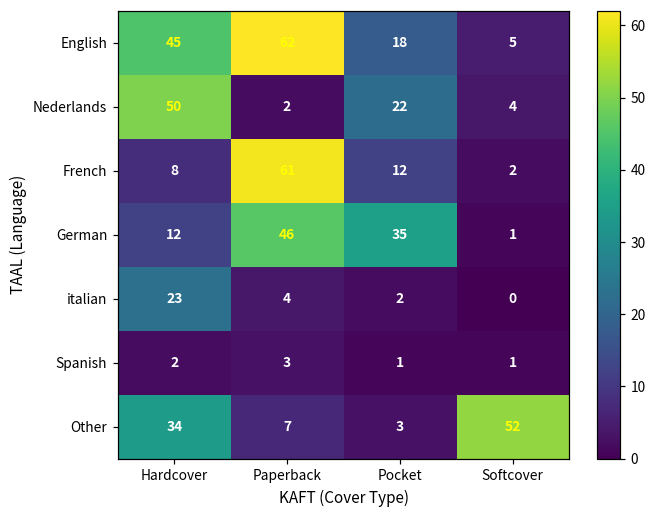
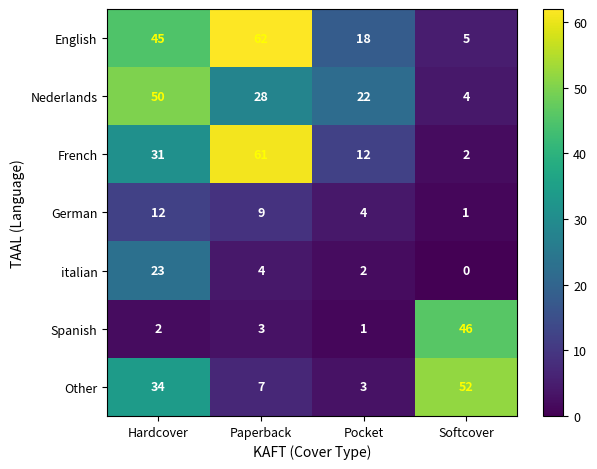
Nederlands, Paperback: 2 -> 28
French, Hardcover: 8 -> 31
German, Paperback: 46 -> 9
German, Pocket: 35 -> 4
Spanish, Softcover: 1 -> 46
